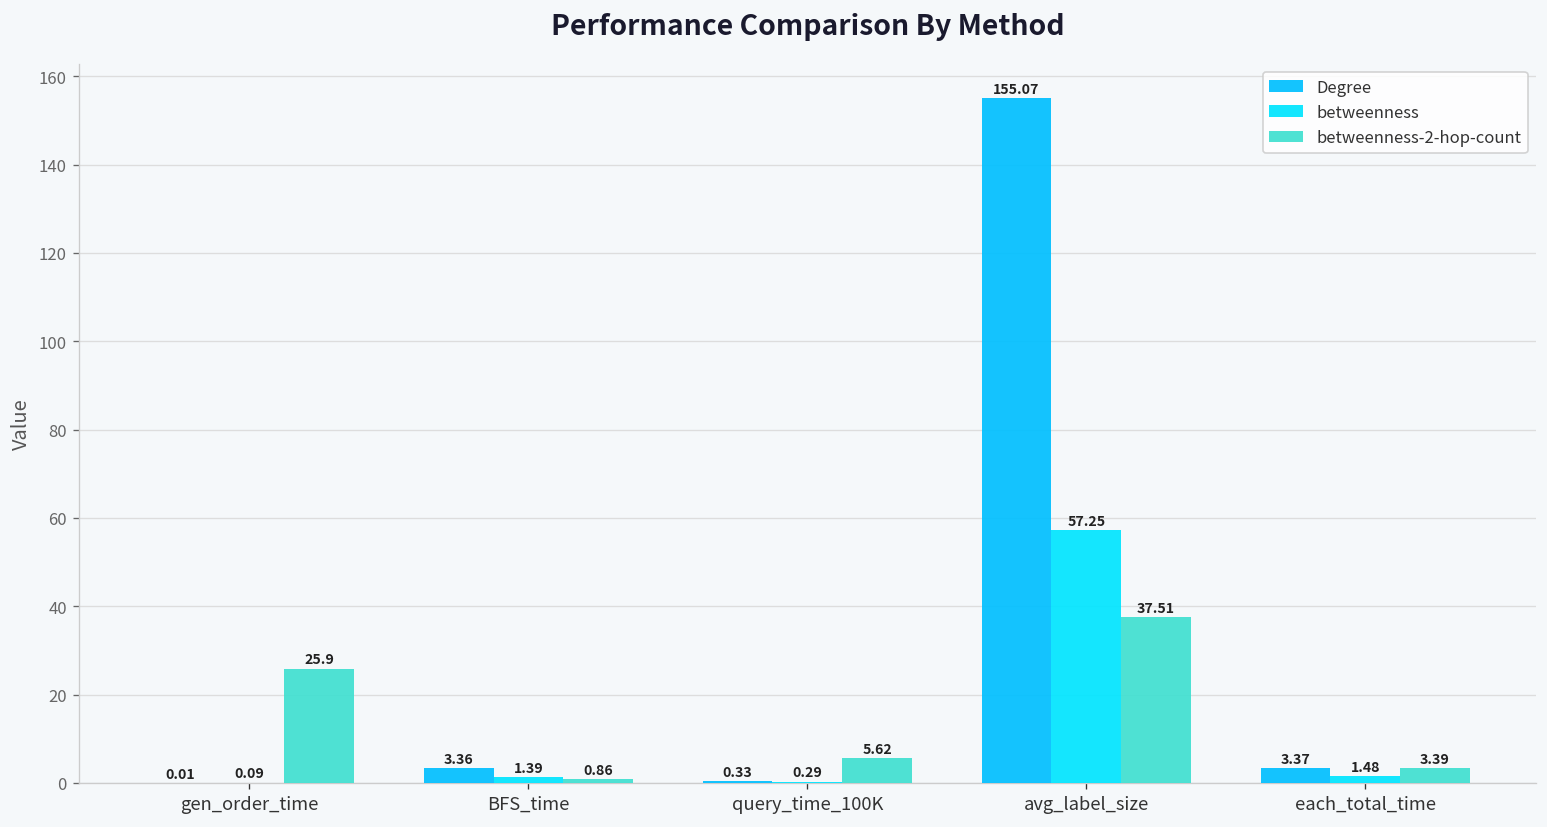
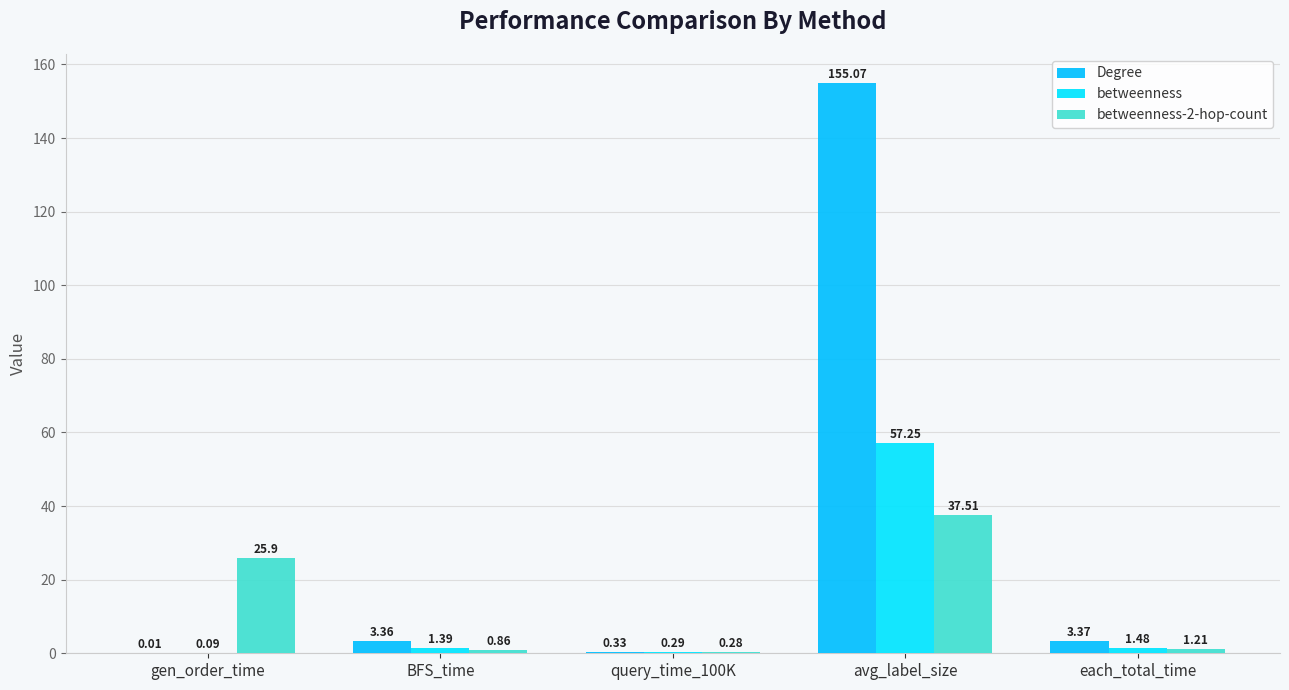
betweenness-2-hop-count, query_time_100K: 5.62 -> 0.28
betweenness-2-hop-count, each_total_time: 3.39 -> 1.21
